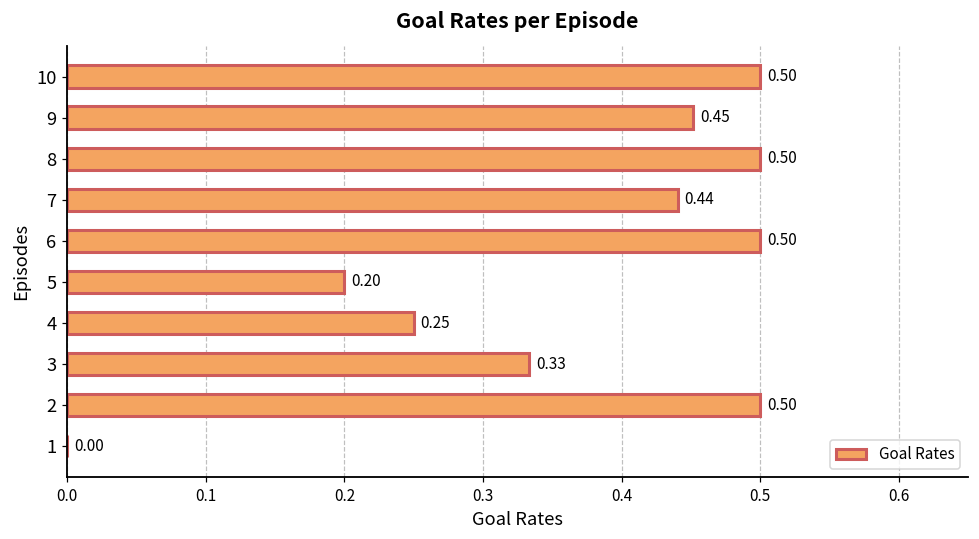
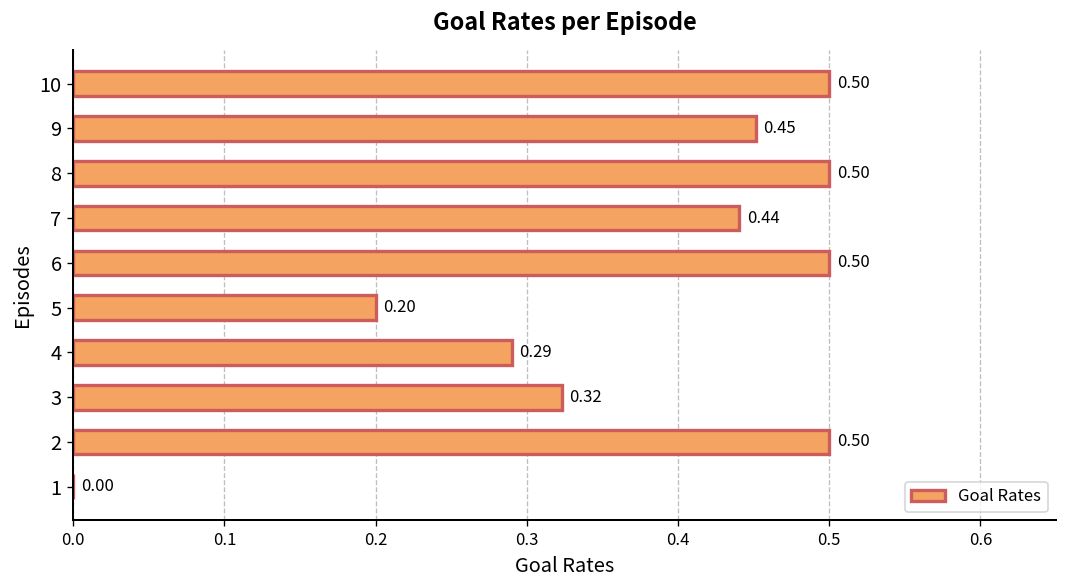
4: 0.25 -> 0.29
3: 0.33 -> 0.32
